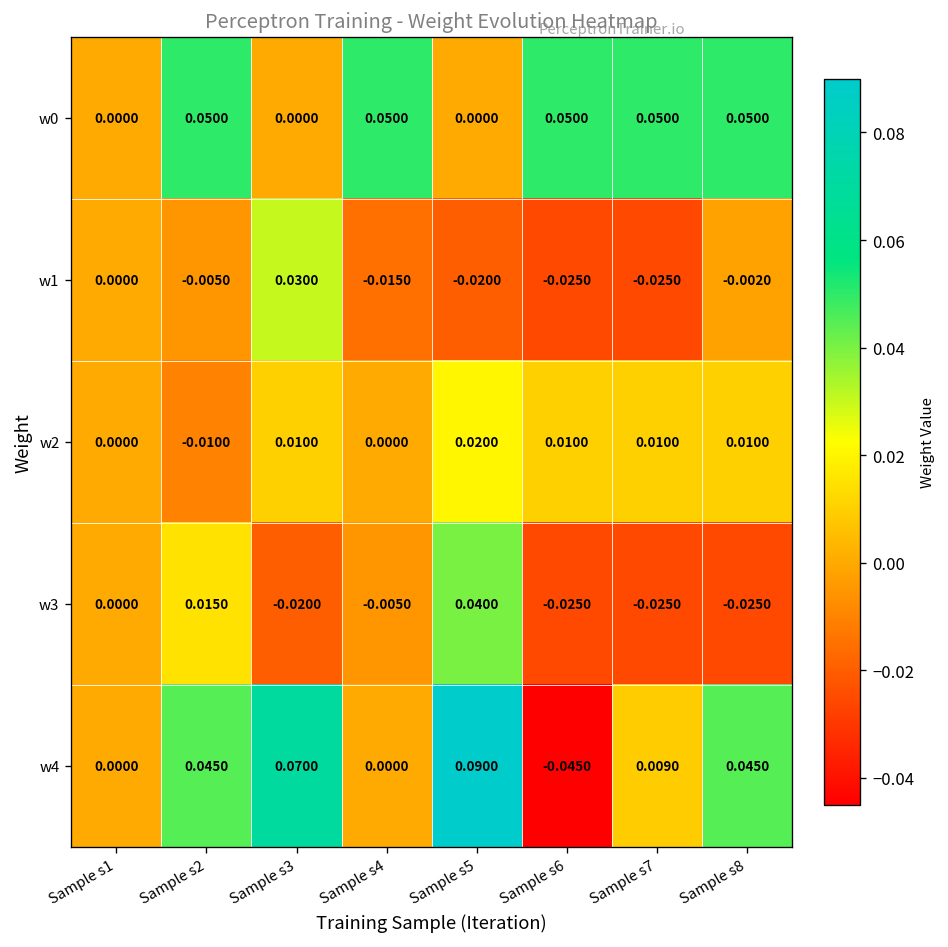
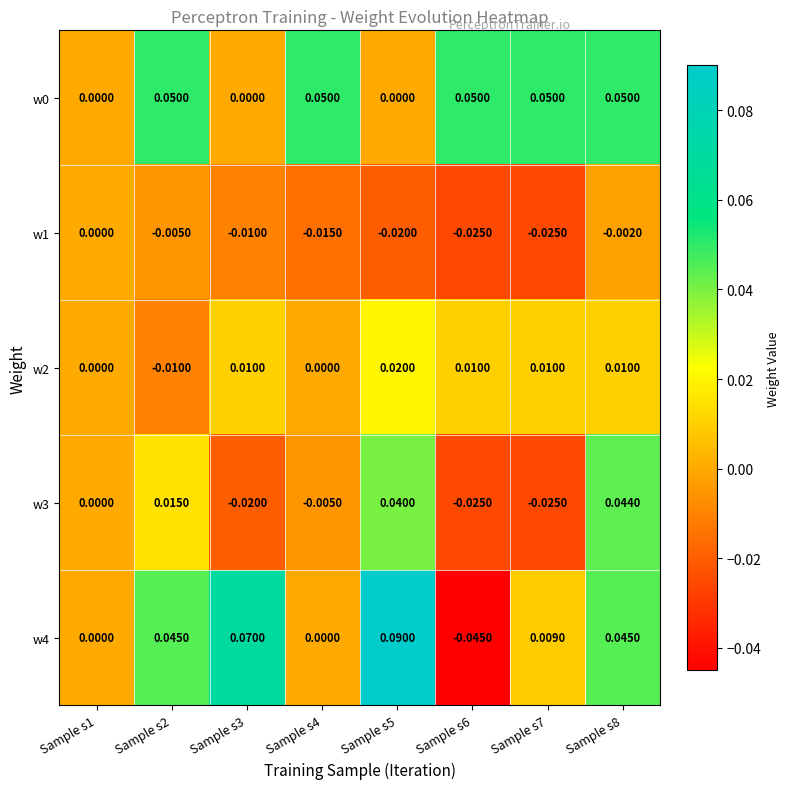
w1, Sample s3: 0.0300 -> -0.0100
w3, Sample s8: -0.0250 -> 0.0440
